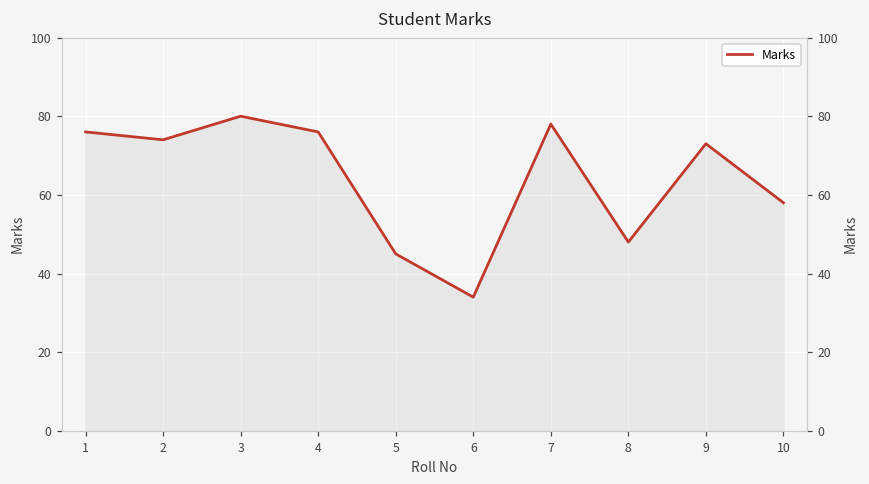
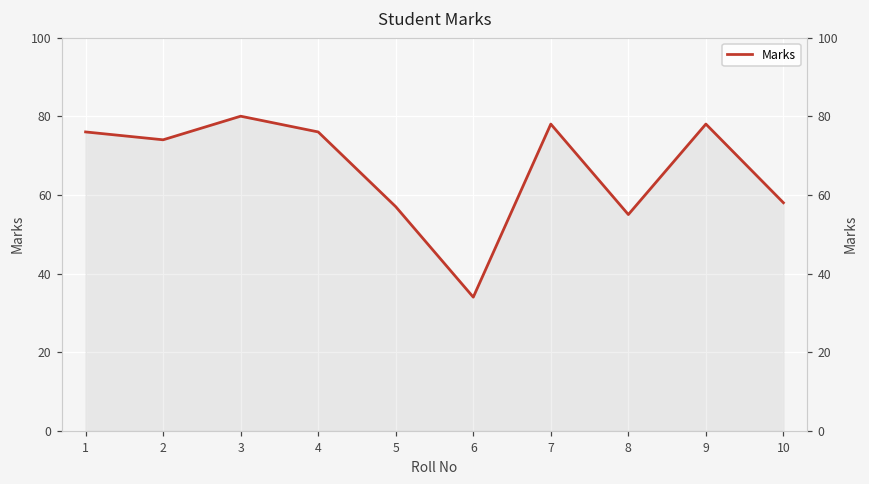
5: 45 -> 57
8: 48 -> 55
9: 73 -> 78
